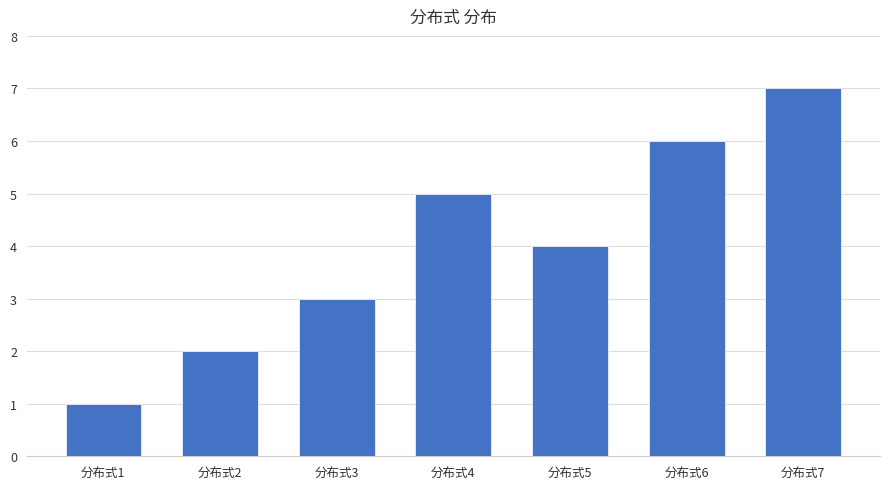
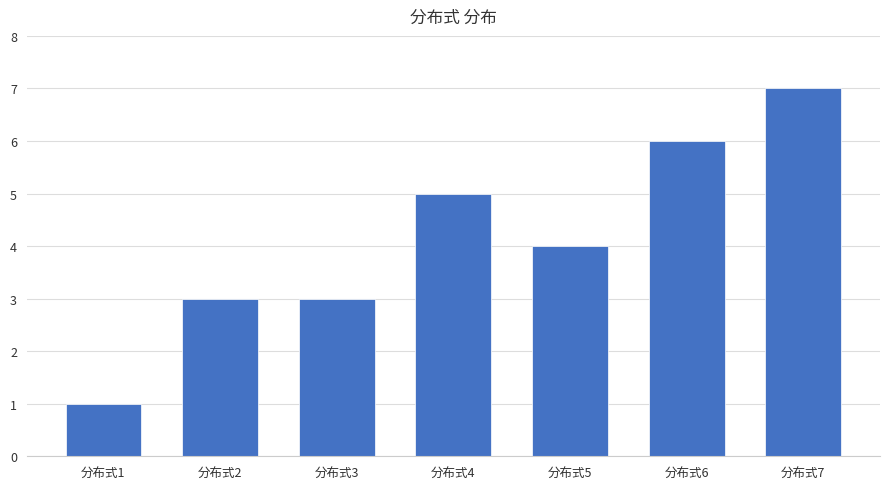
分布式2: 2 -> 3
